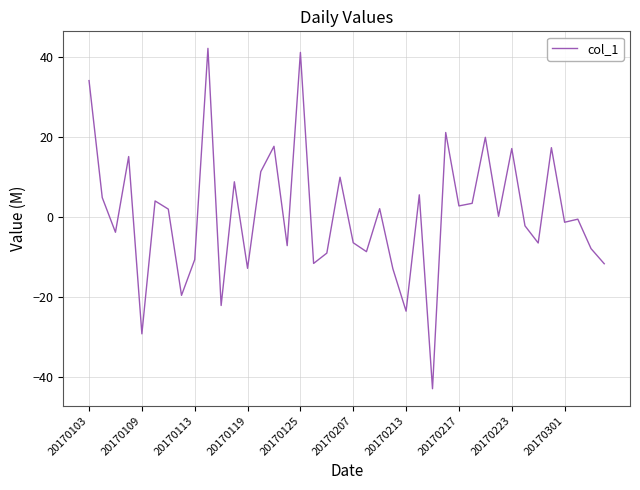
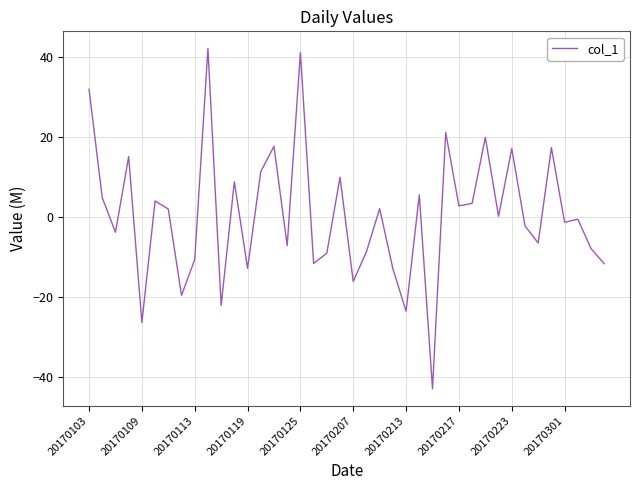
20170103: 34 -> 32
20170109: -29 -> -26
20170207: -6 -> -16
